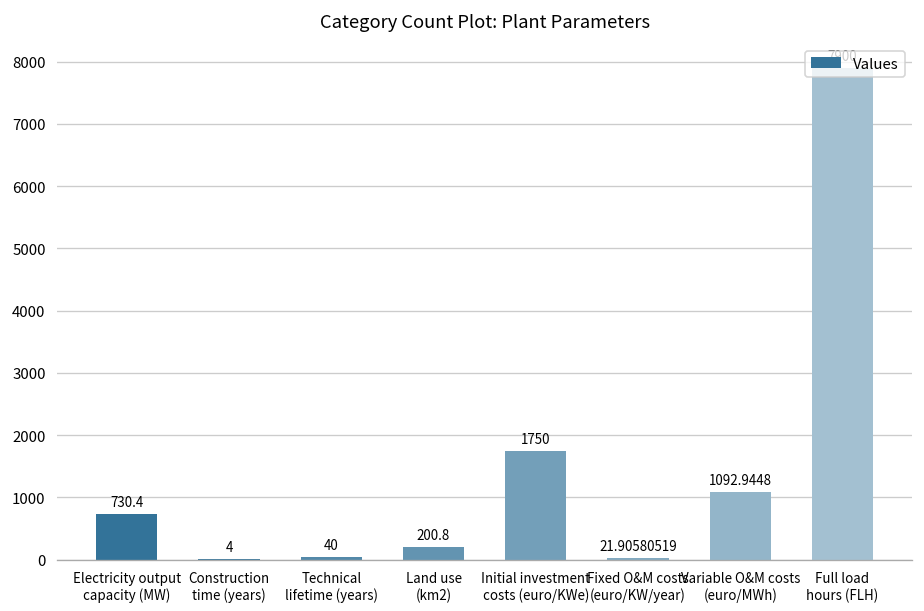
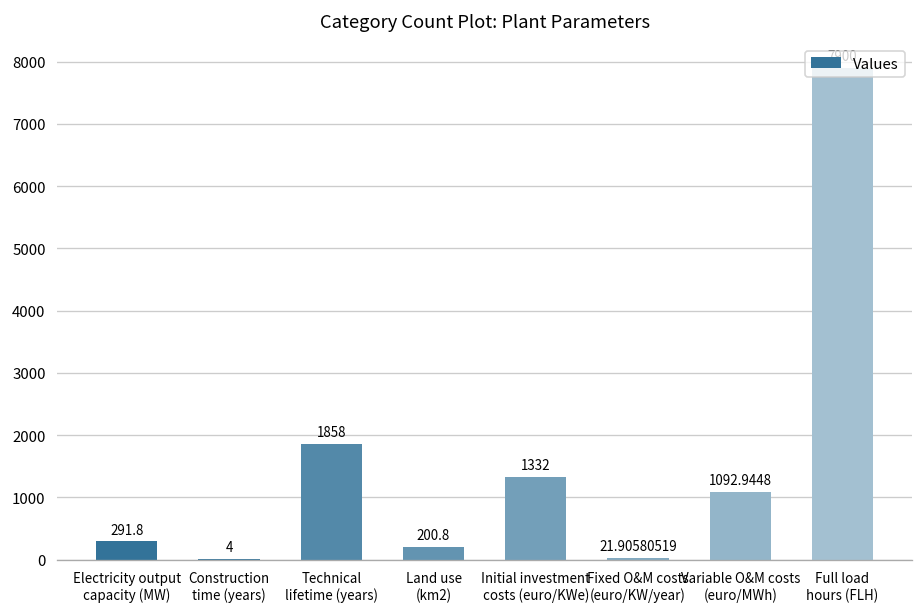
Electricity output capacity (MW): 730.4 -> 291.8
Technical lifetime (years): 40 -> 1858
Initial investment costs (euro/KWe): 1750 -> 1332
